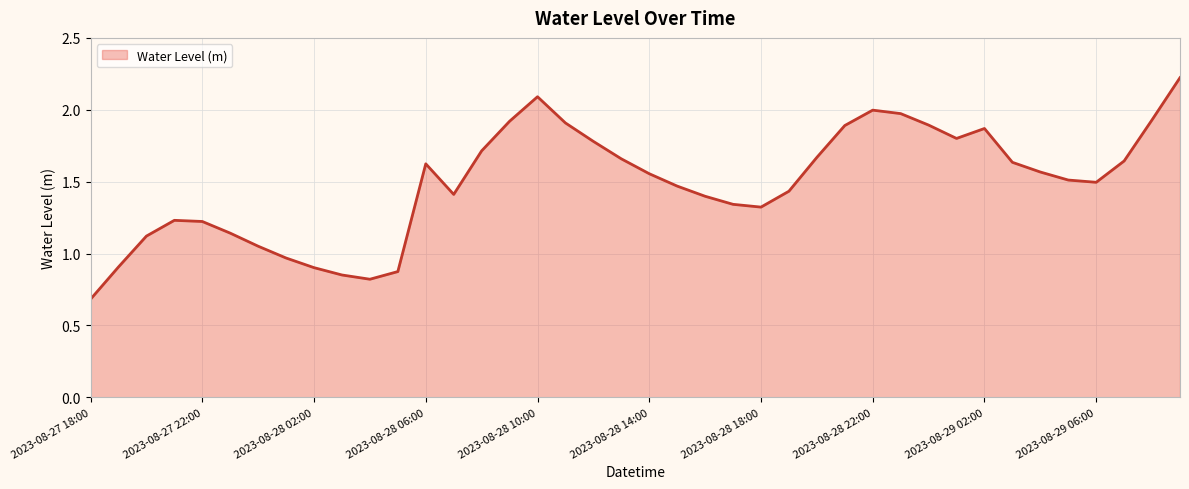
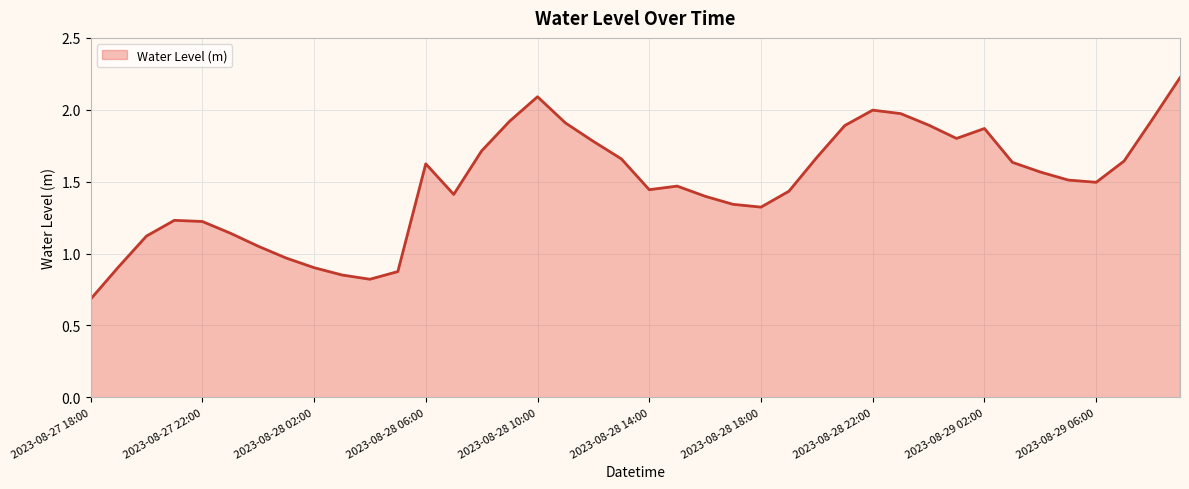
2023-08-28 14:00: 1.56 -> 1.44
